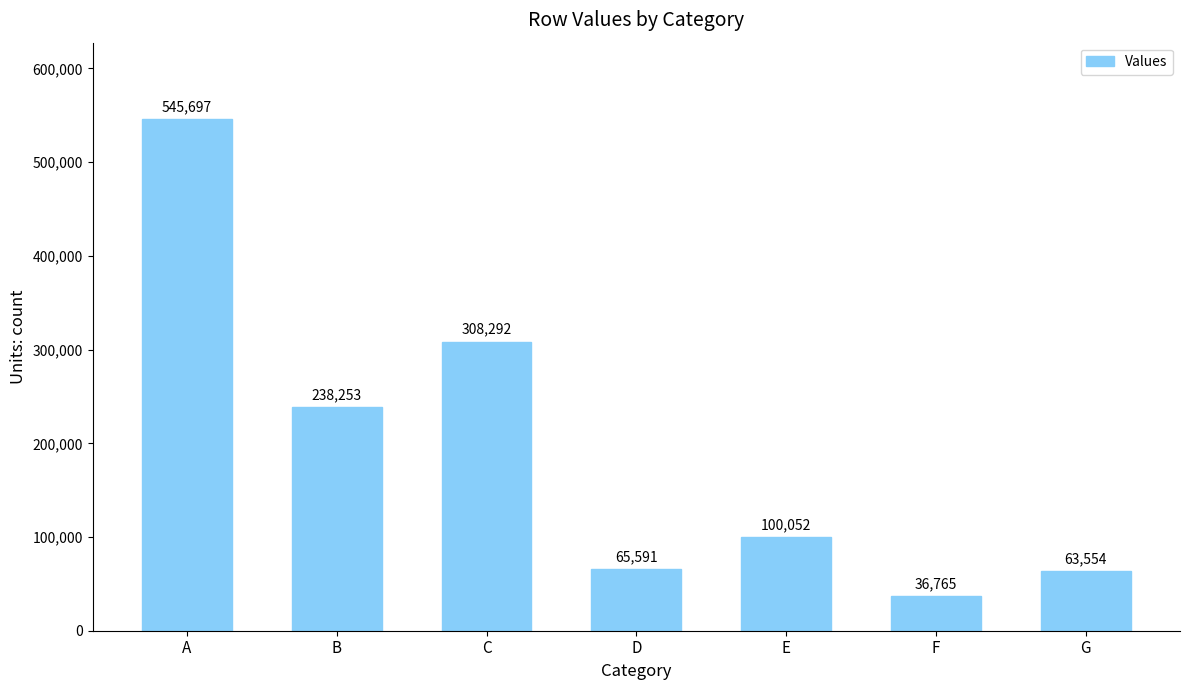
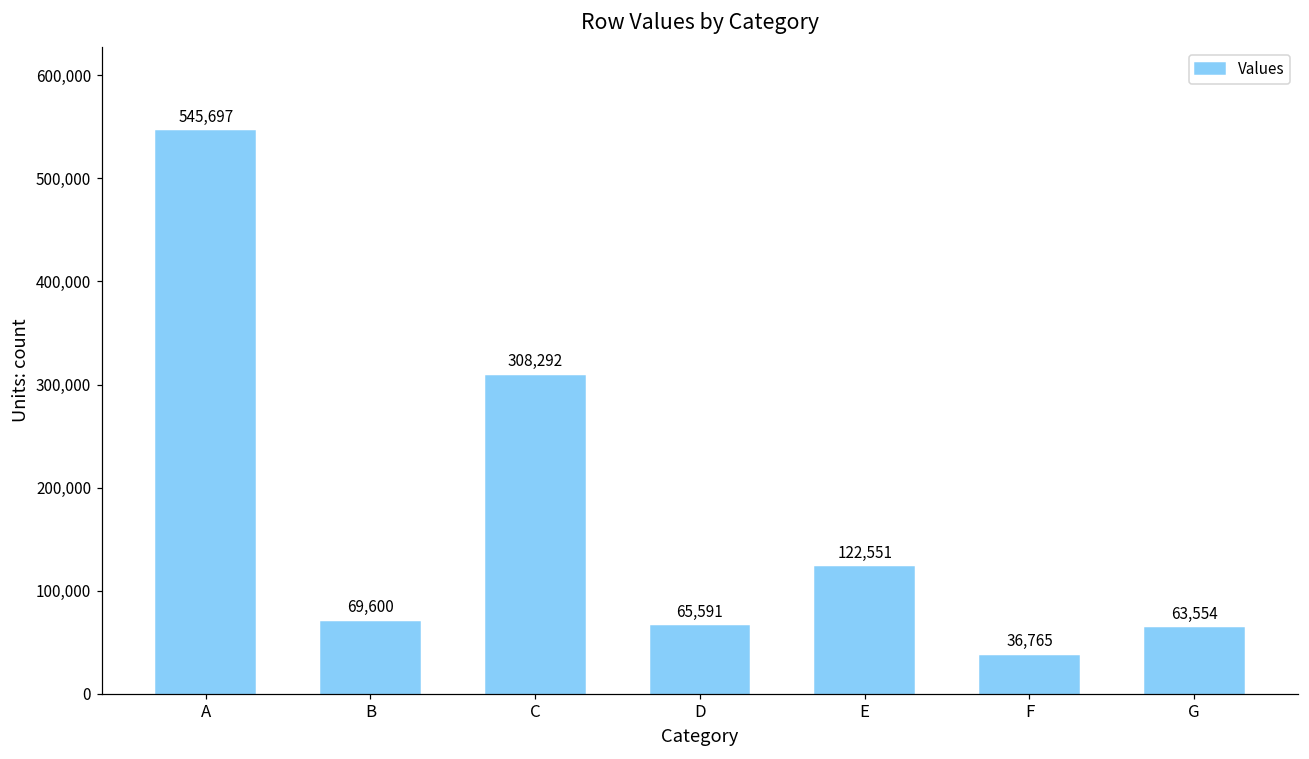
B: 238,253 -> 69,600
E: 100,052 -> 122,551
